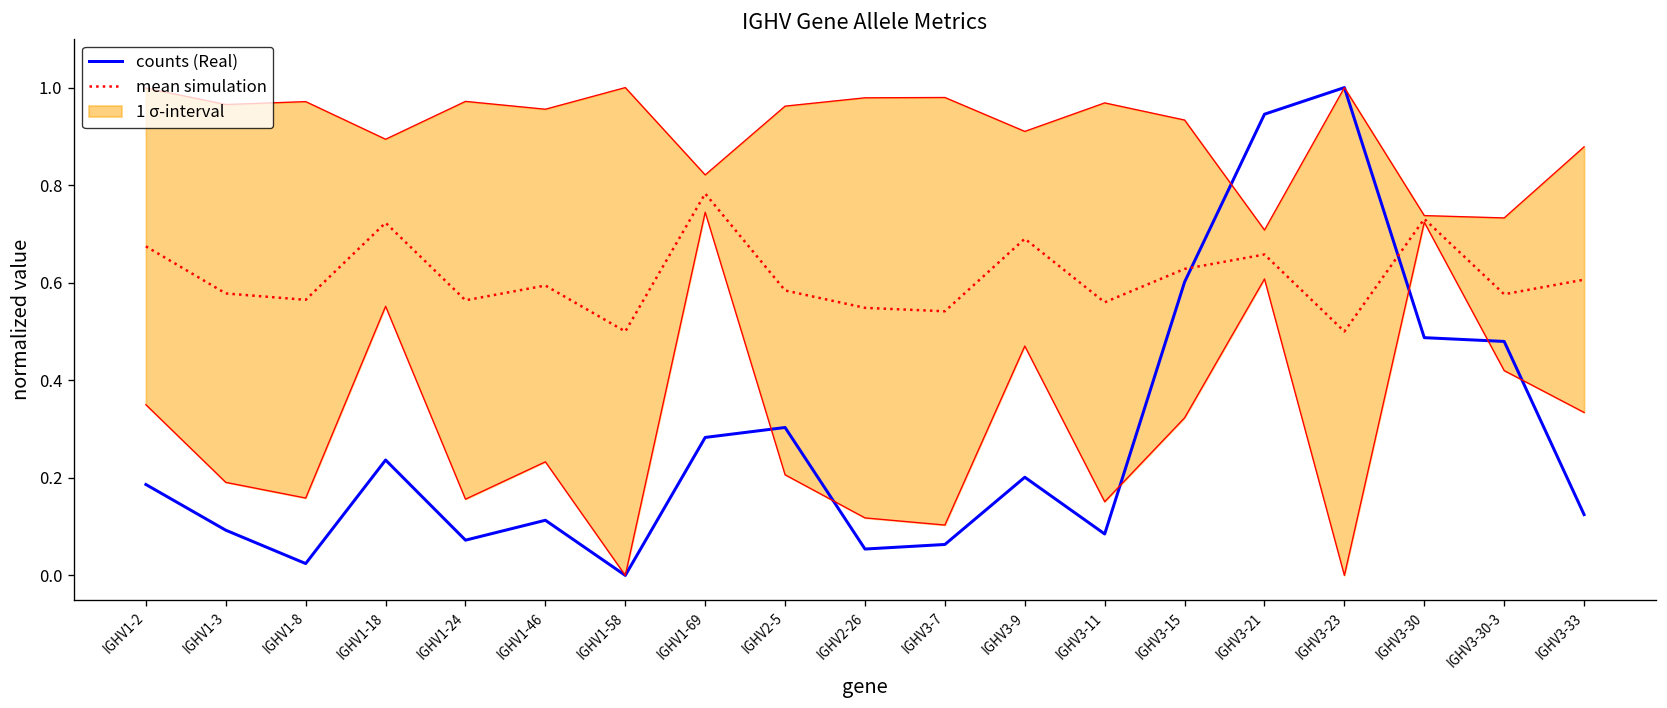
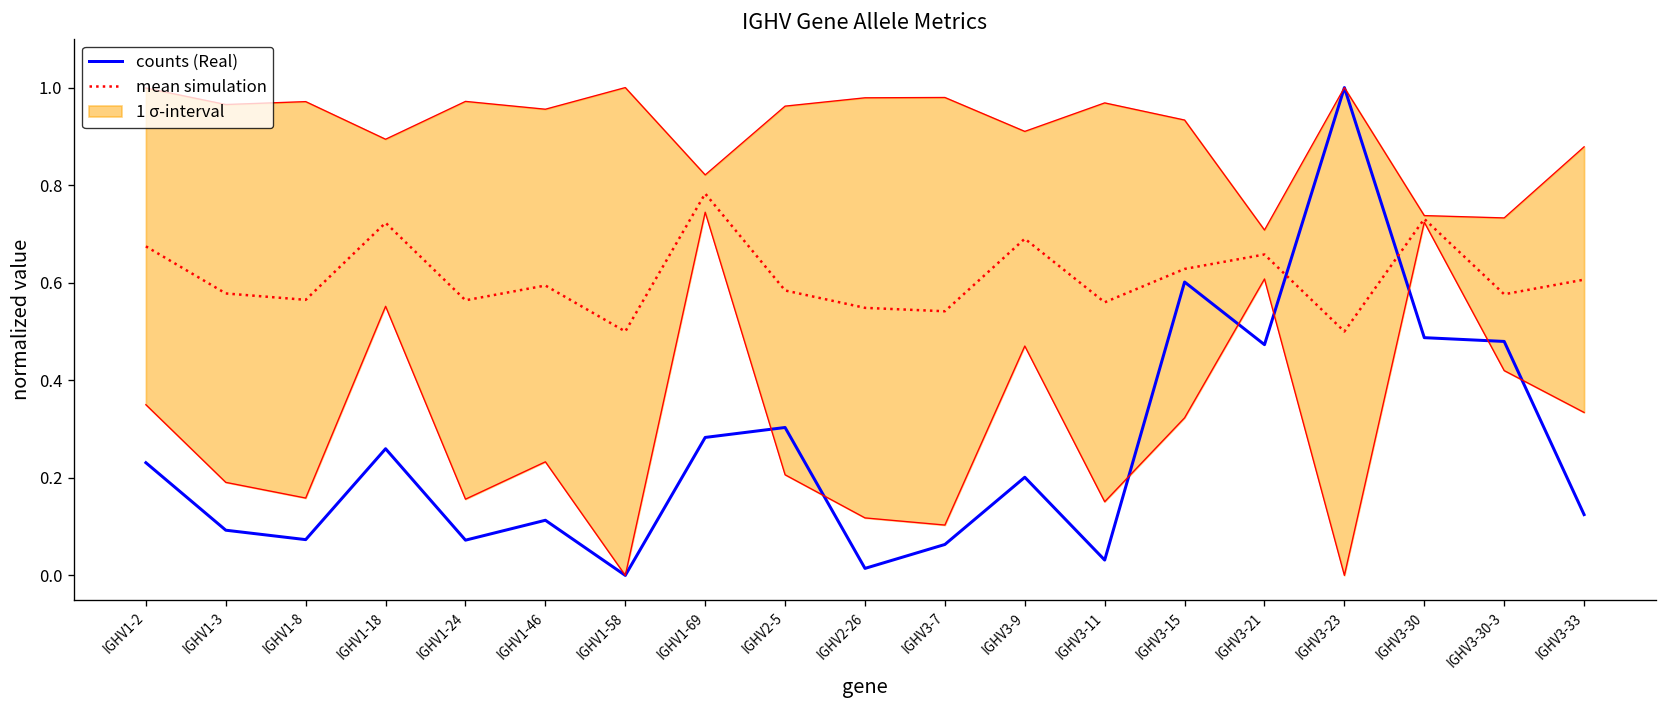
counts (Real), IGHV1-2: 0.19 -> 0.23
counts (Real), IGHV1-8: 0.02 -> 0.07
counts (Real), IGHV1-18: 0.24 -> 0.26
counts (Real), IGHV2-26: 0.05 -> 0.01
counts (Real), IGHV3-11: 0.08 -> 0.03
counts (Real), IGHV3-21: 0.95 -> 0.47
